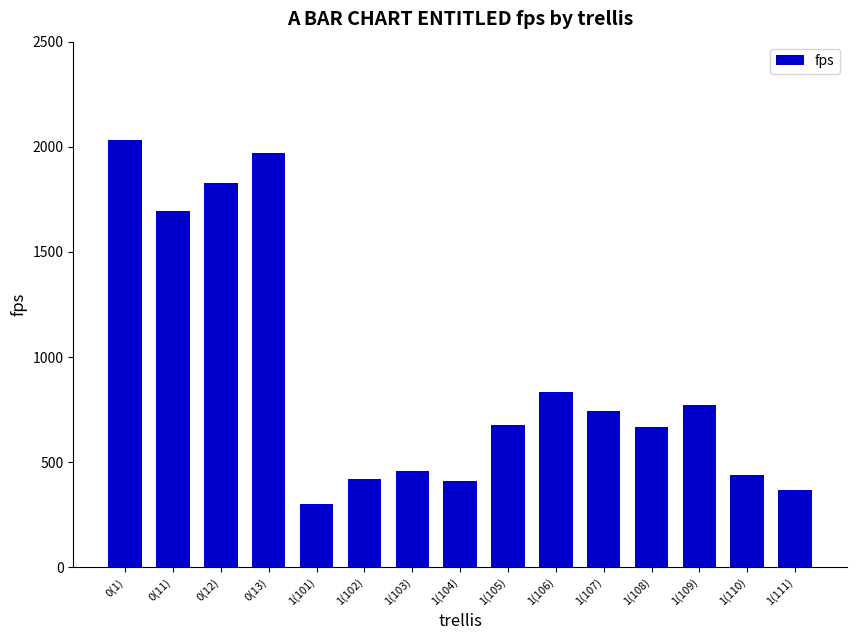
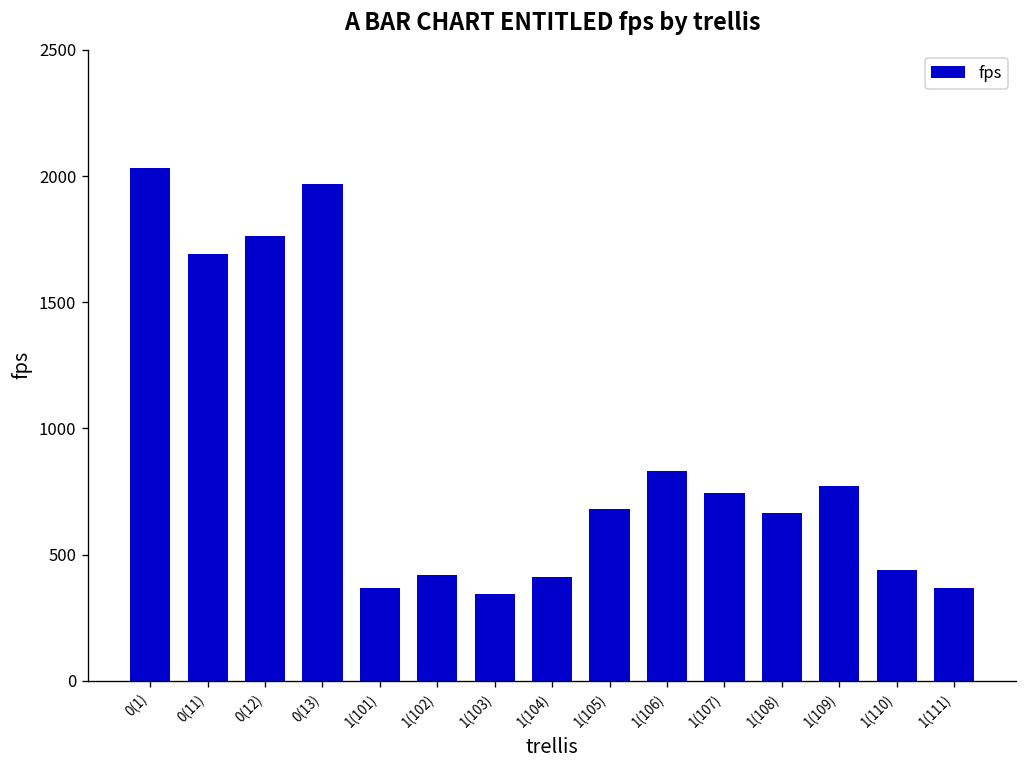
0(12): 1830 -> 1760
1(101): 300 -> 370
1(103): 460 -> 340
